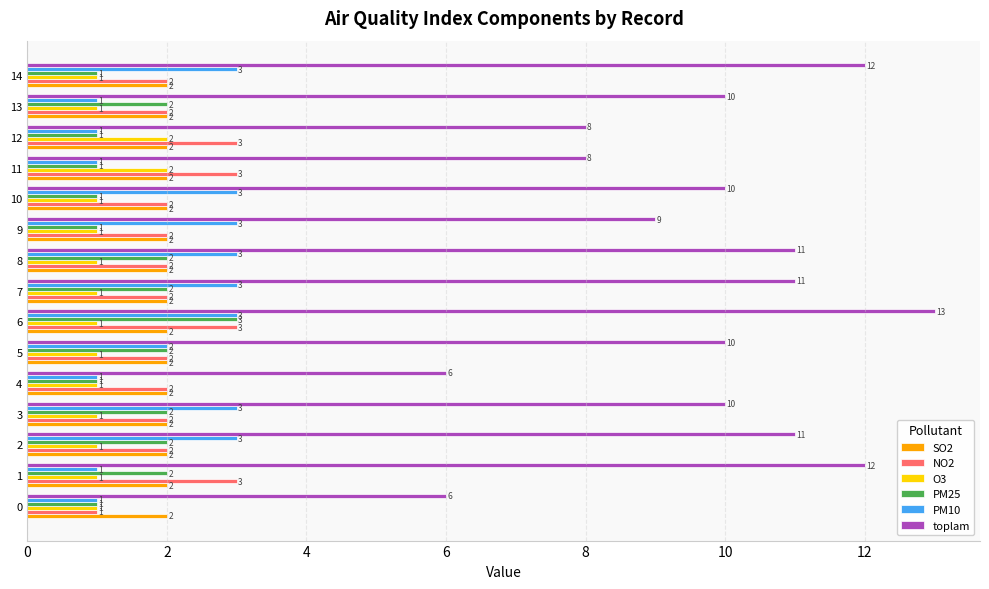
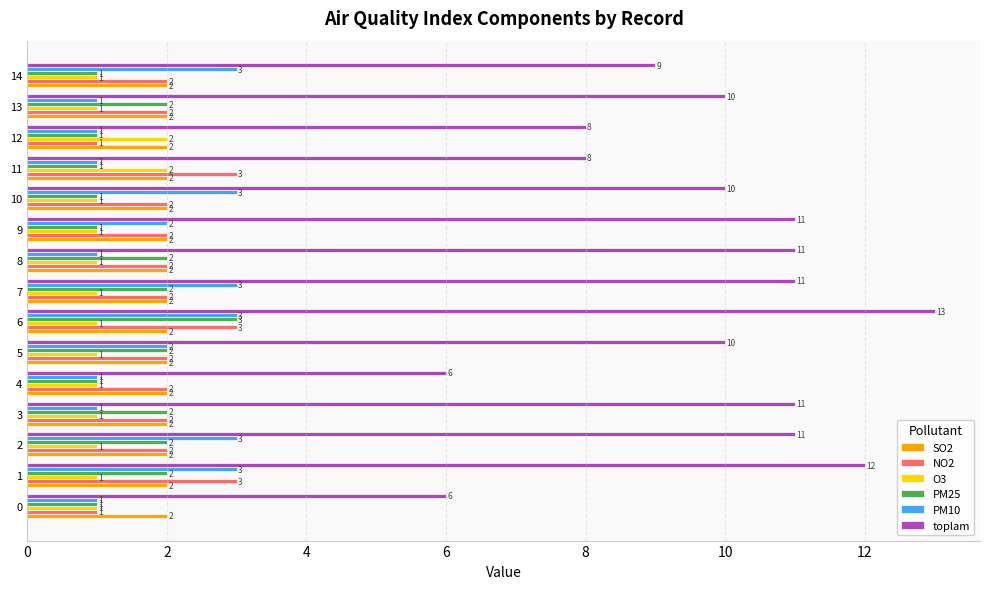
toplam, 14: 12 -> 9
NO2, 12: 3 -> 1
toplam, 9: 9 -> 11
PM10, 9: 3 -> 2
PM10, 8: 3 -> 1
toplam, 3: 10 -> 11
PM10, 3: 3 -> 1
PM10, 1: 1 -> 3
